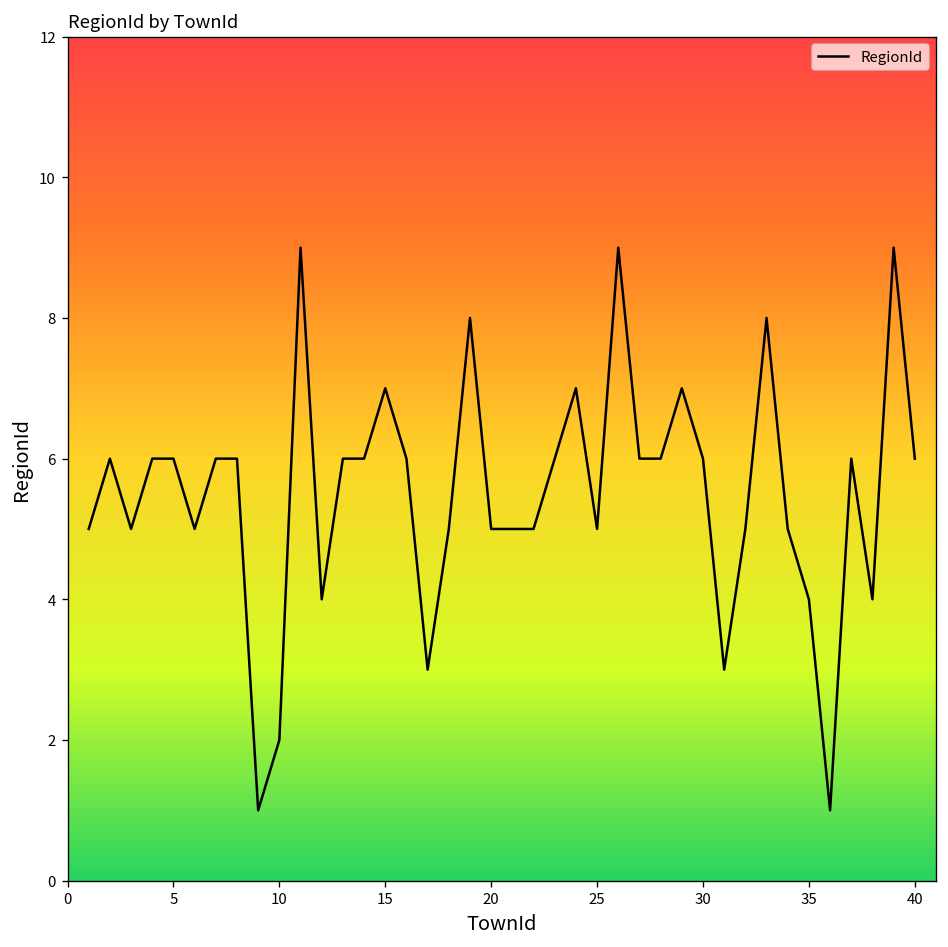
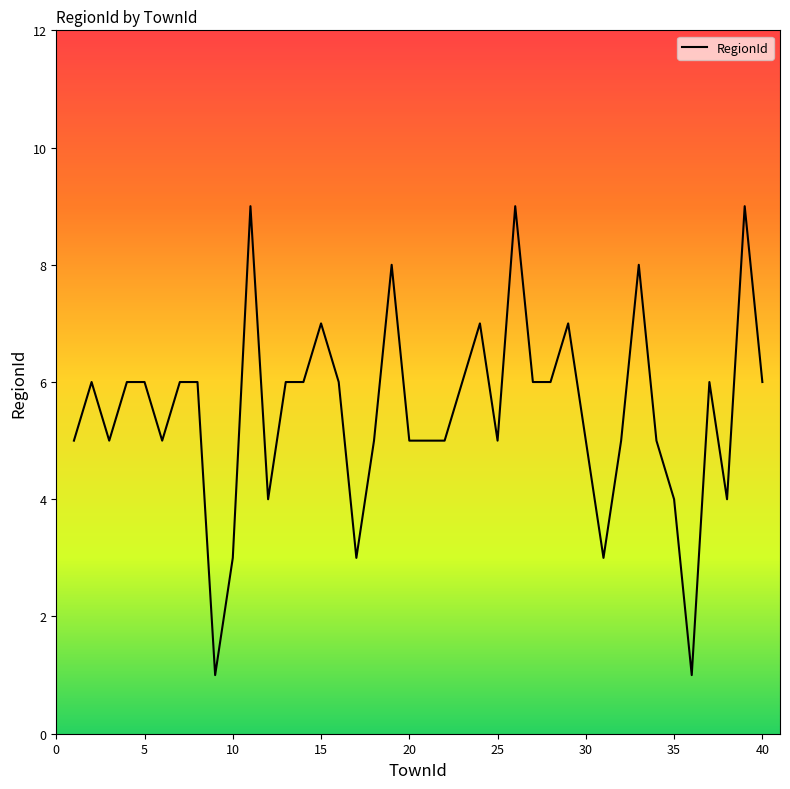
10: 2 -> 3
30: 6 -> 5
